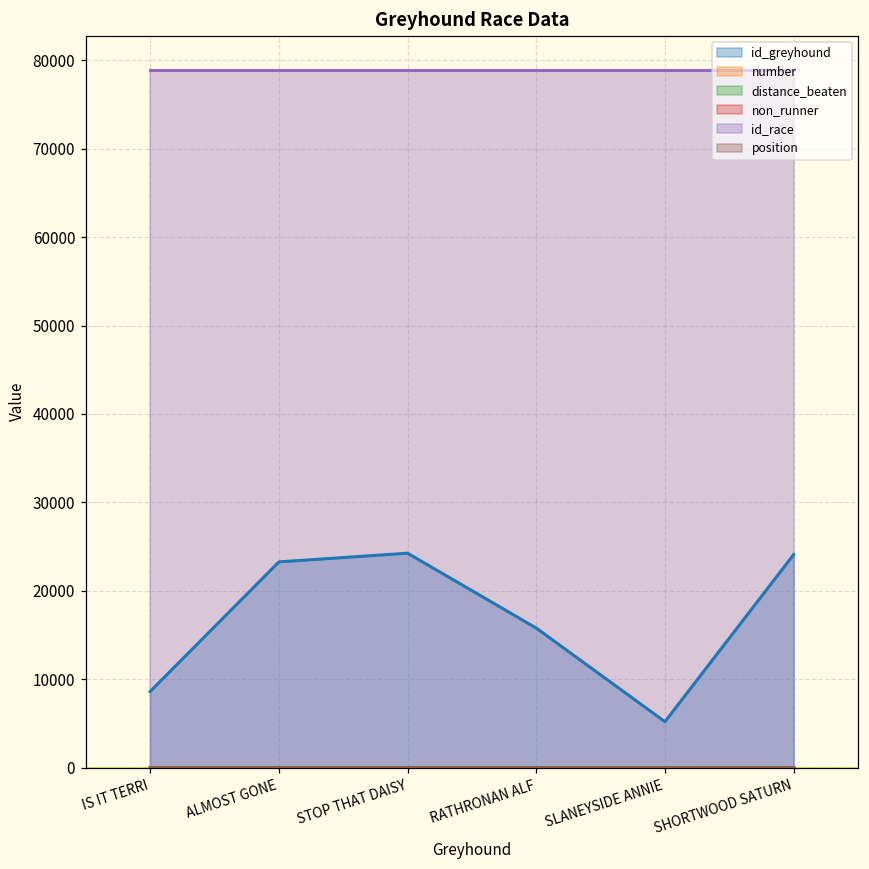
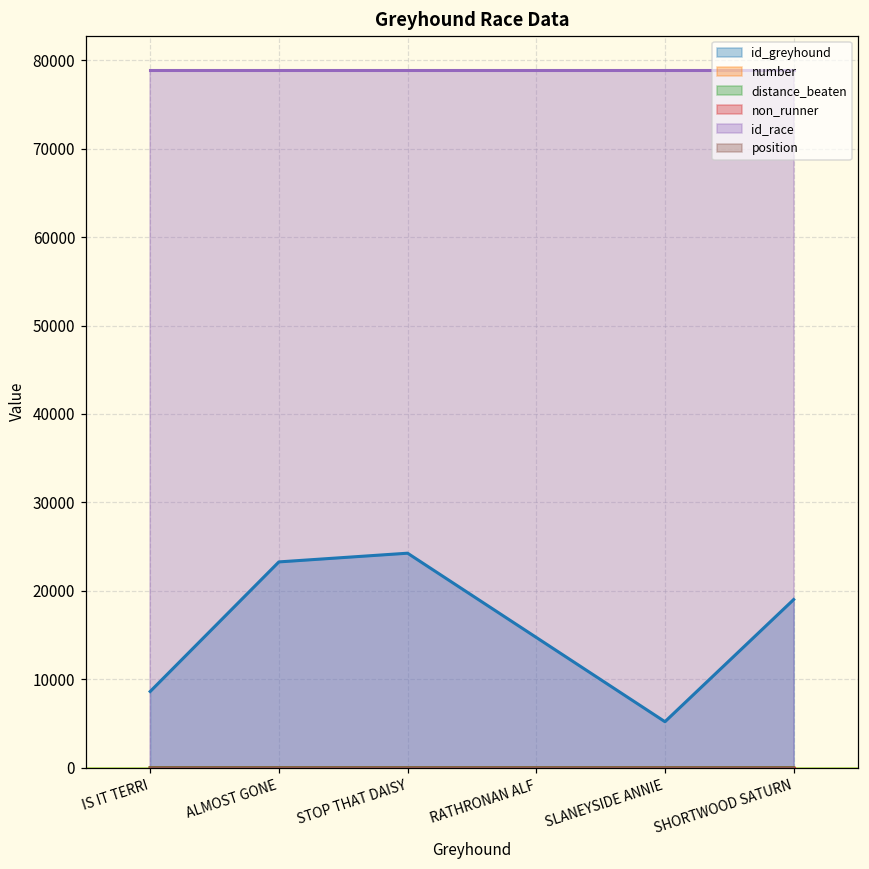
id_greyhound, RATHRONAN ALF: 16000 -> 15000
id_greyhound, SHORTWOOD SATURN: 24000 -> 19000
